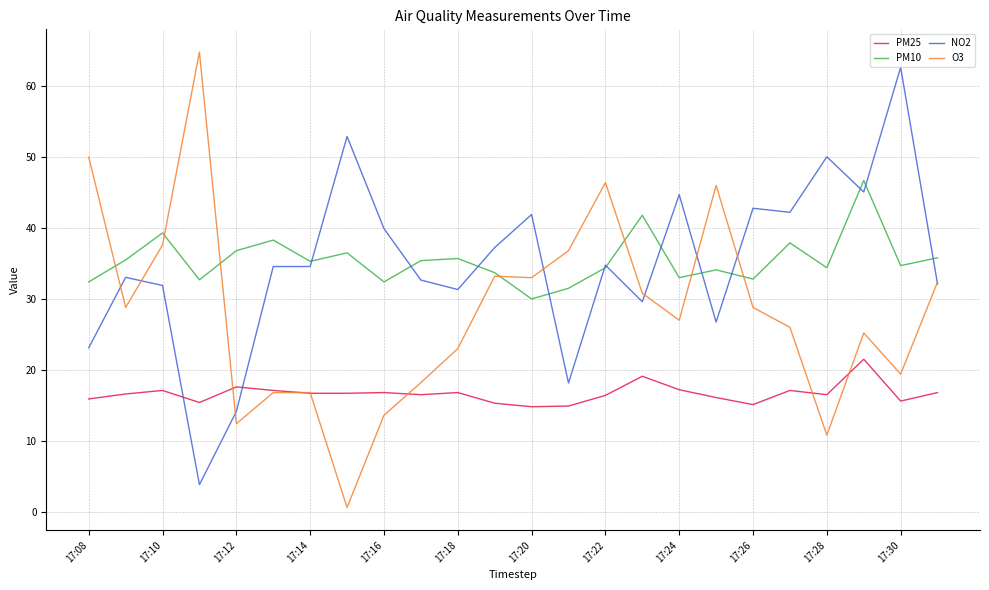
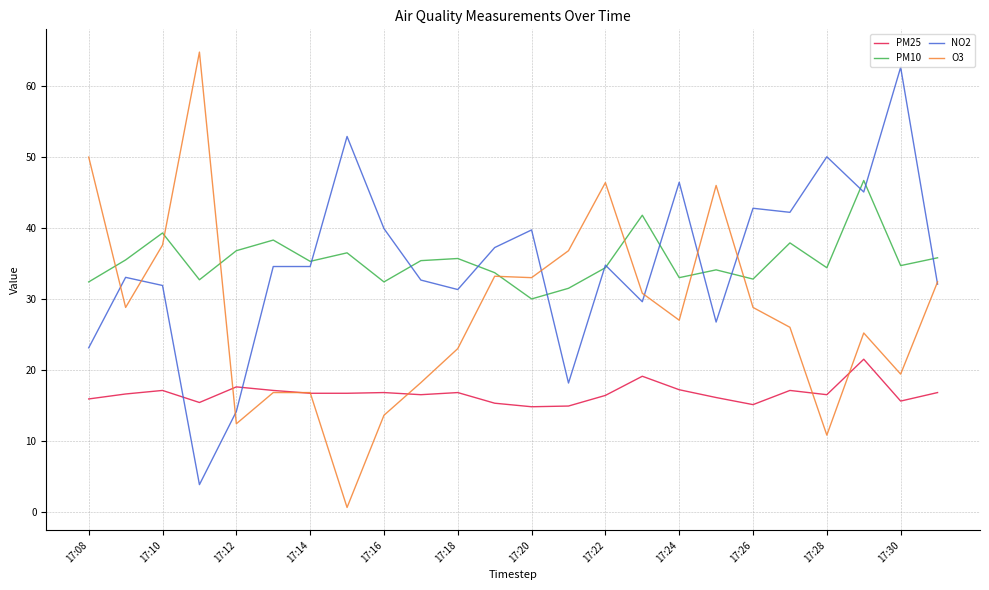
NO2, 17:20: 42 -> 40
NO2, 17:24: 45 -> 46
